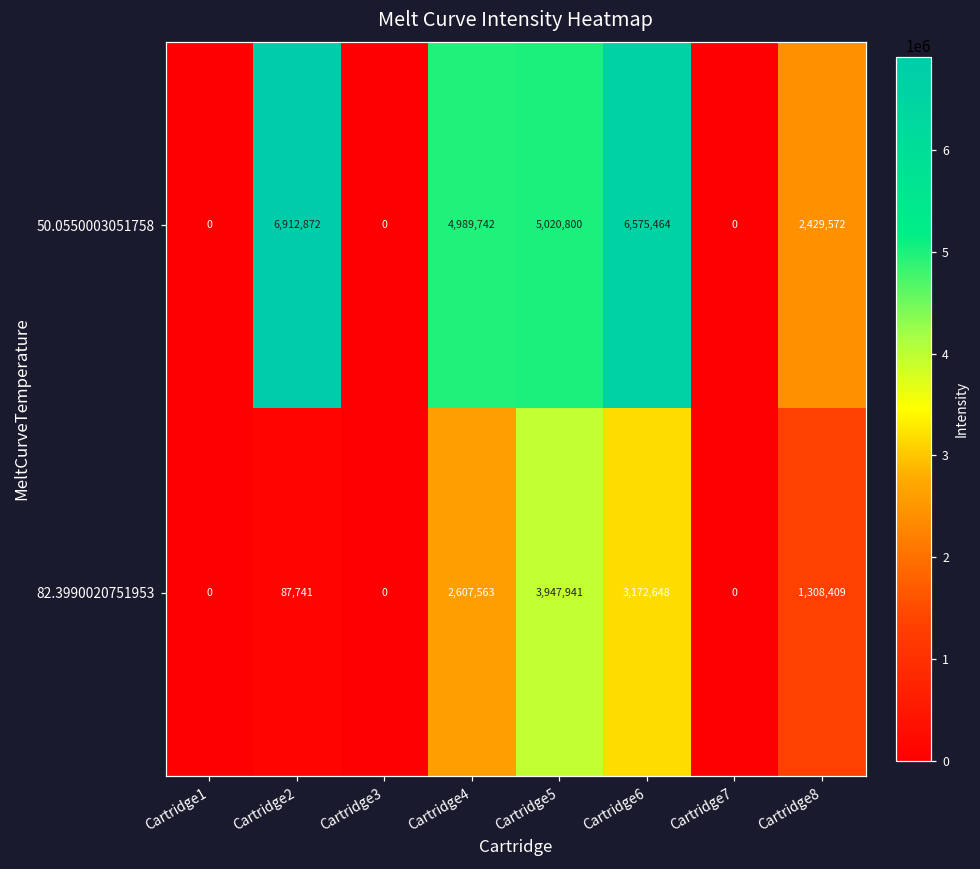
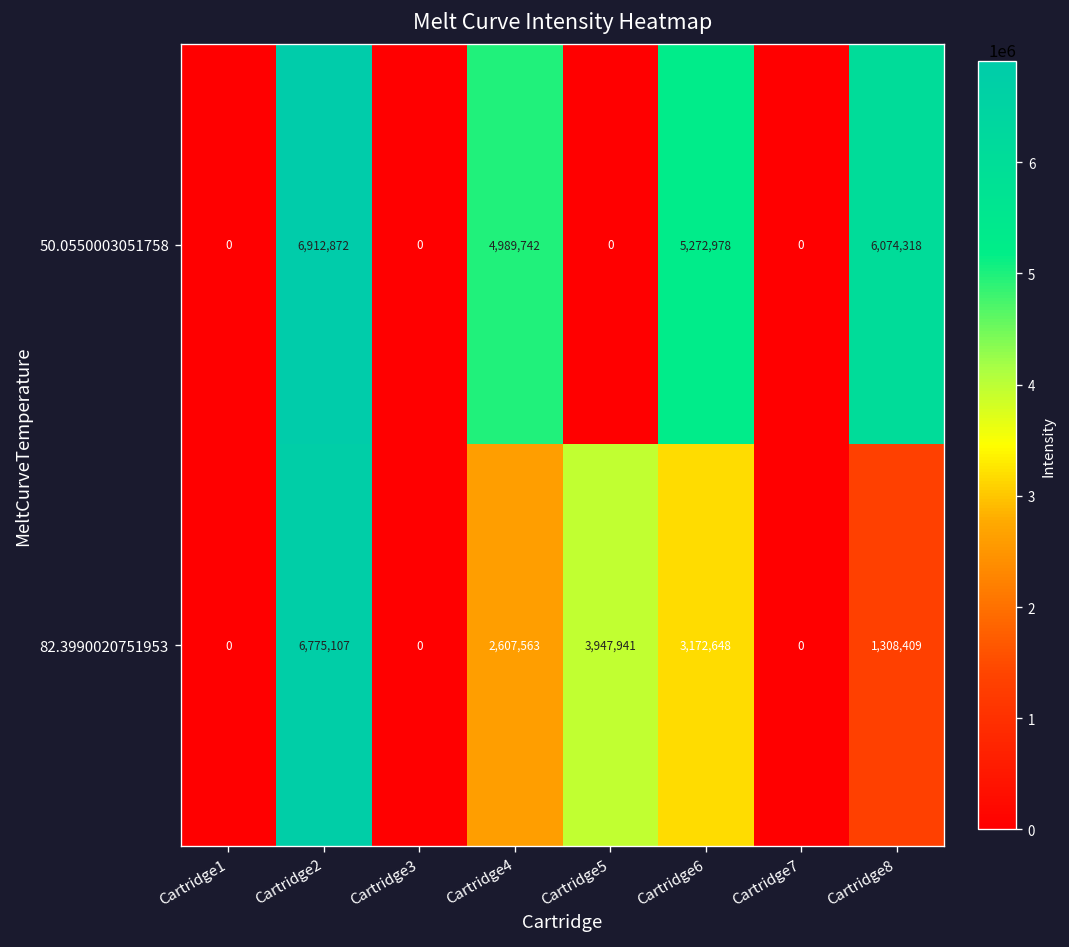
50.0550003051758, Cartridge5: 5,020,800 -> 0
50.0550003051758, Cartridge6: 6,575,464 -> 5,272,978
50.0550003051758, Cartridge8: 2,429,572 -> 6,074,318
82.3990020751953, Cartridge2: 87,741 -> 6,775,107
